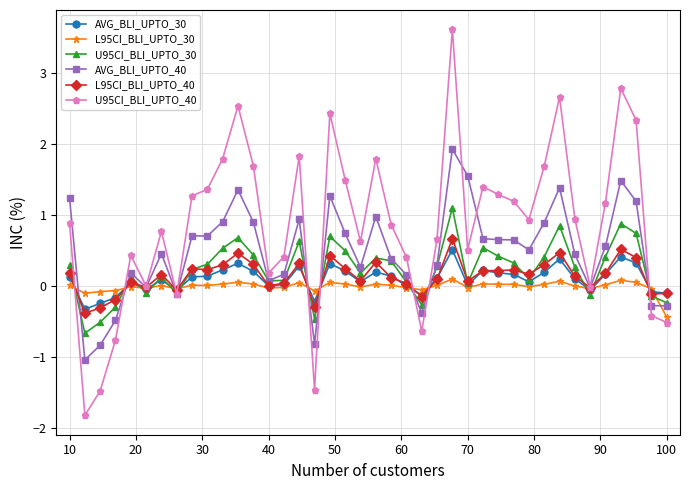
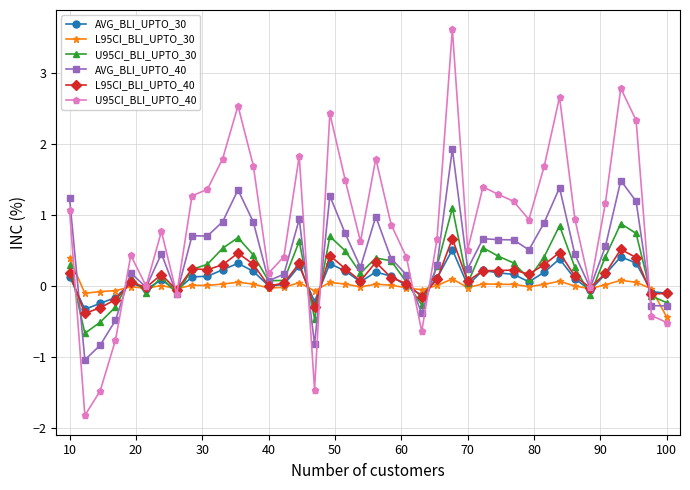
L95CI_BLI_UPTO_30, 10: 0.0 -> 0.4
U95CI_BLI_UPTO_40, 10: 0.9 -> 1.1
AVG_BLI_UPTO_40, 70: 1.5 -> 0.2
